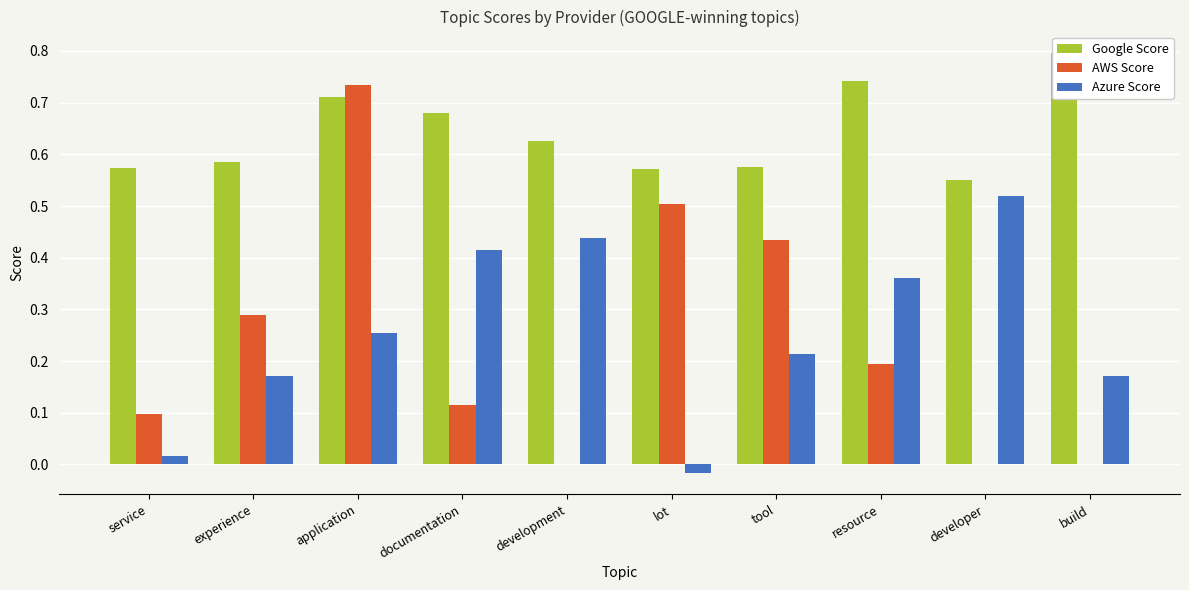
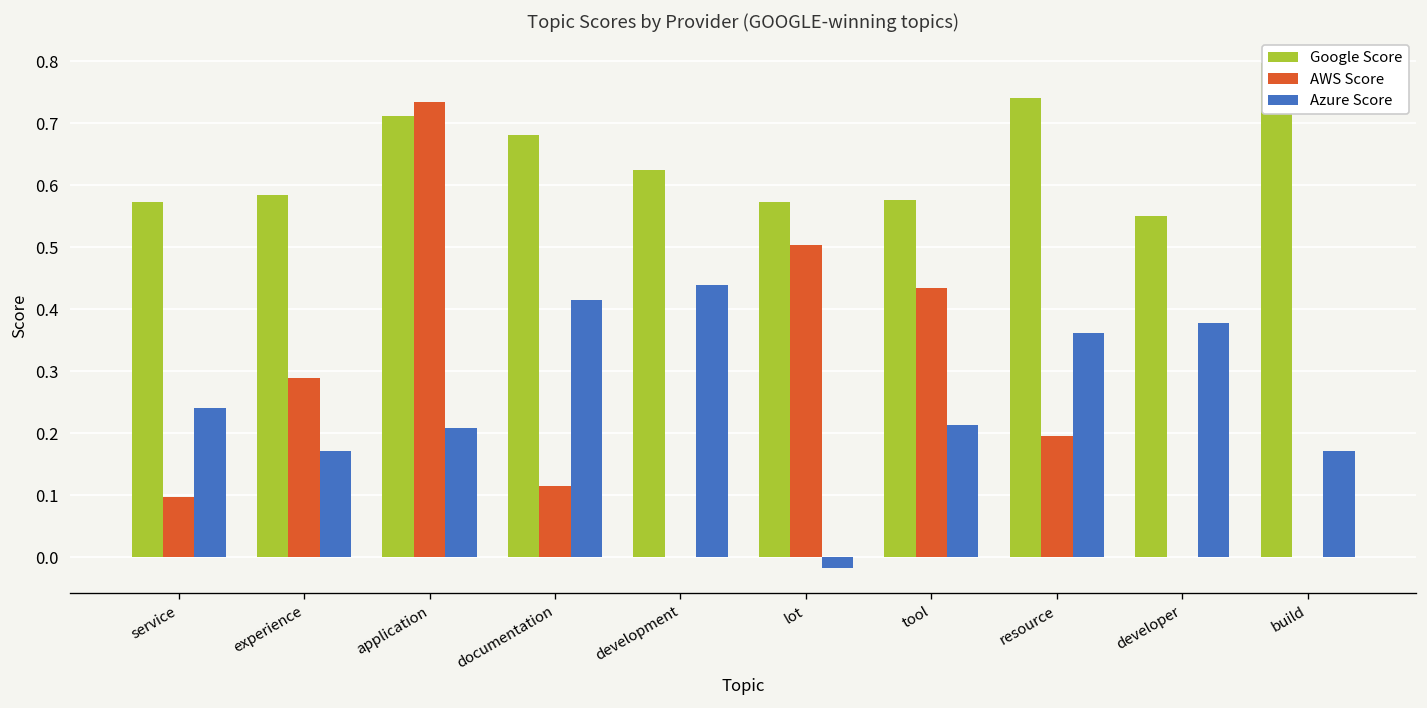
Azure Score, service: 0.02 -> 0.24
Azure Score, application: 0.25 -> 0.21
Azure Score, developer: 0.52 -> 0.38
